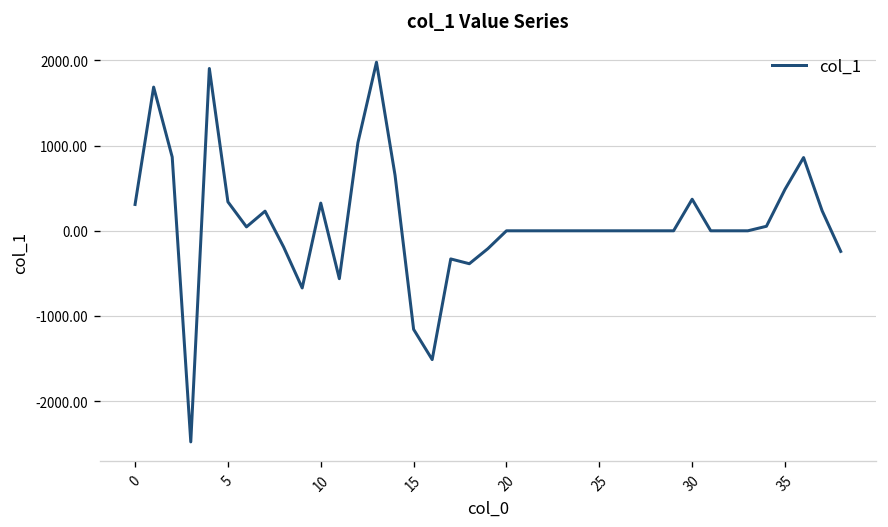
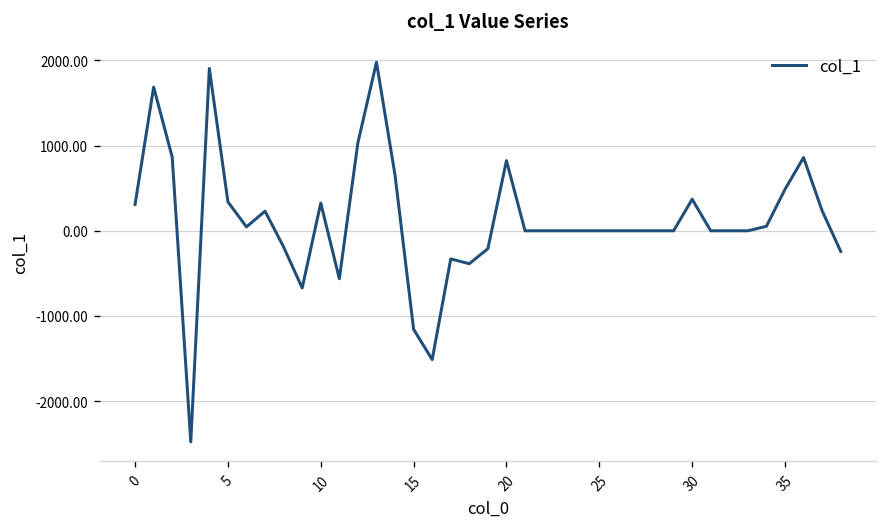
20: 0 -> 800
